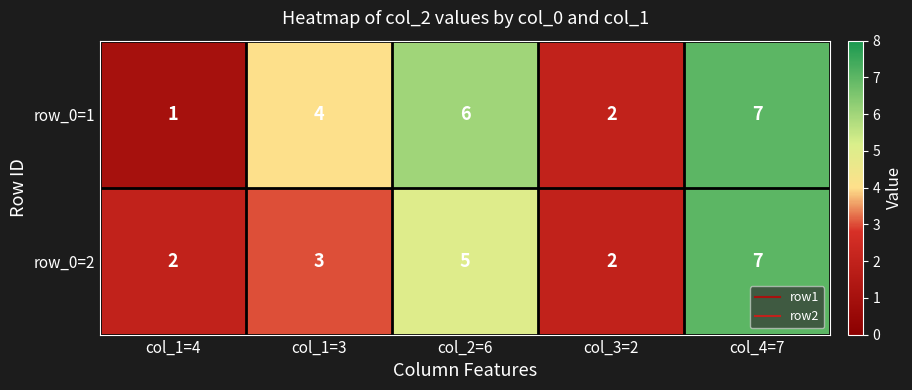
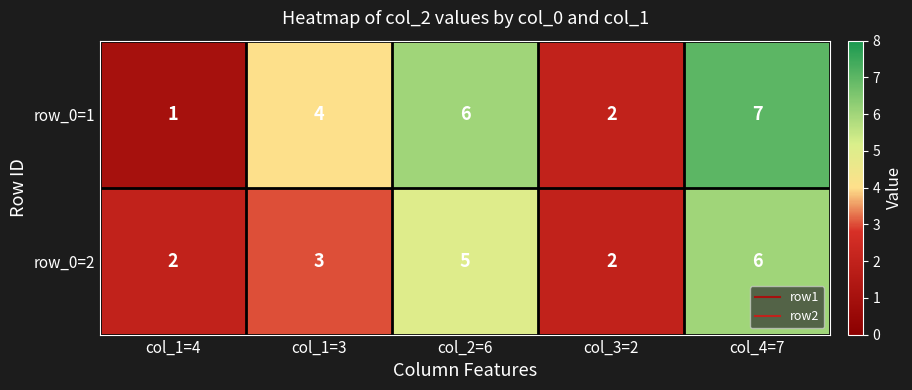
row_0=2, col_4=7: 7 -> 6
